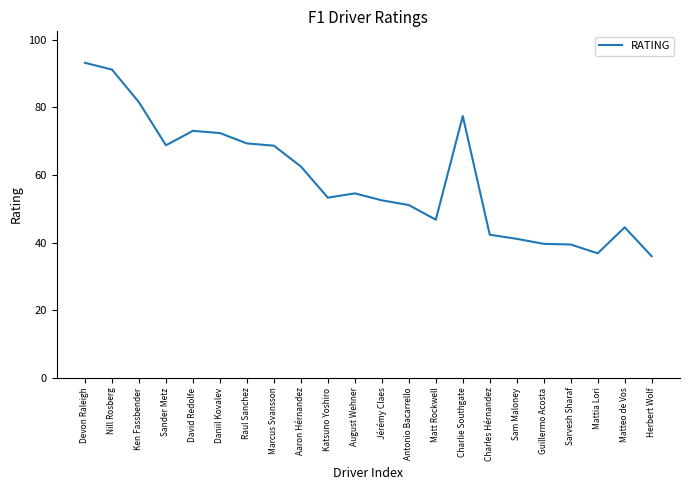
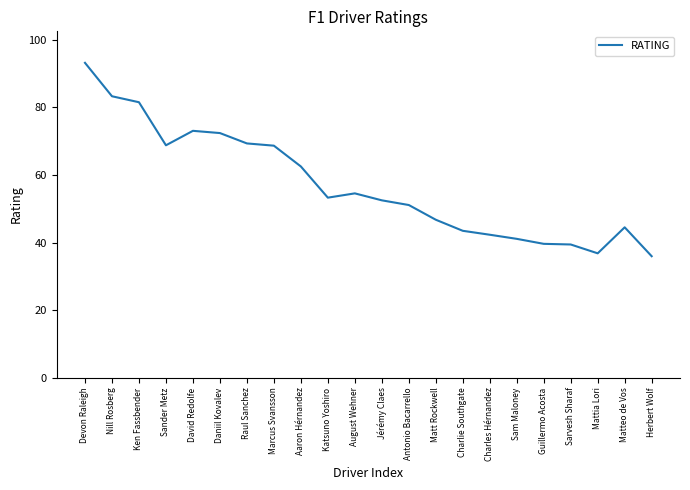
Nill Rosberg: 91 -> 83
Charlie Southgate: 77 -> 43
